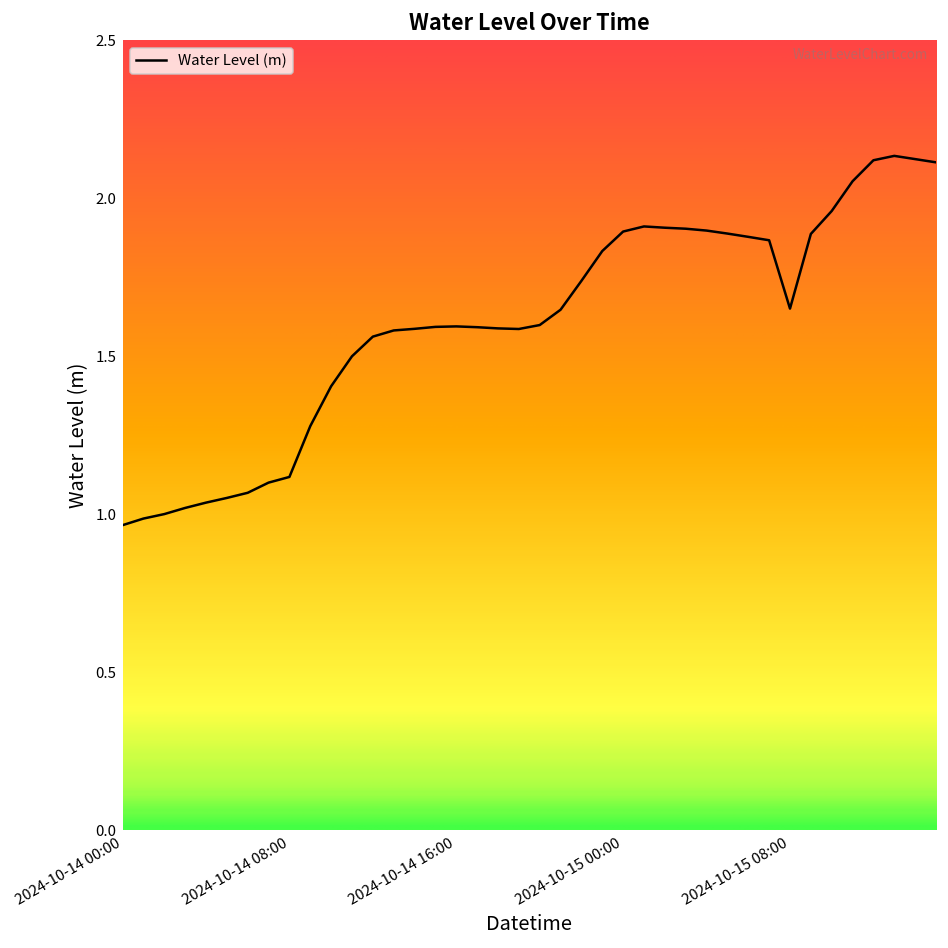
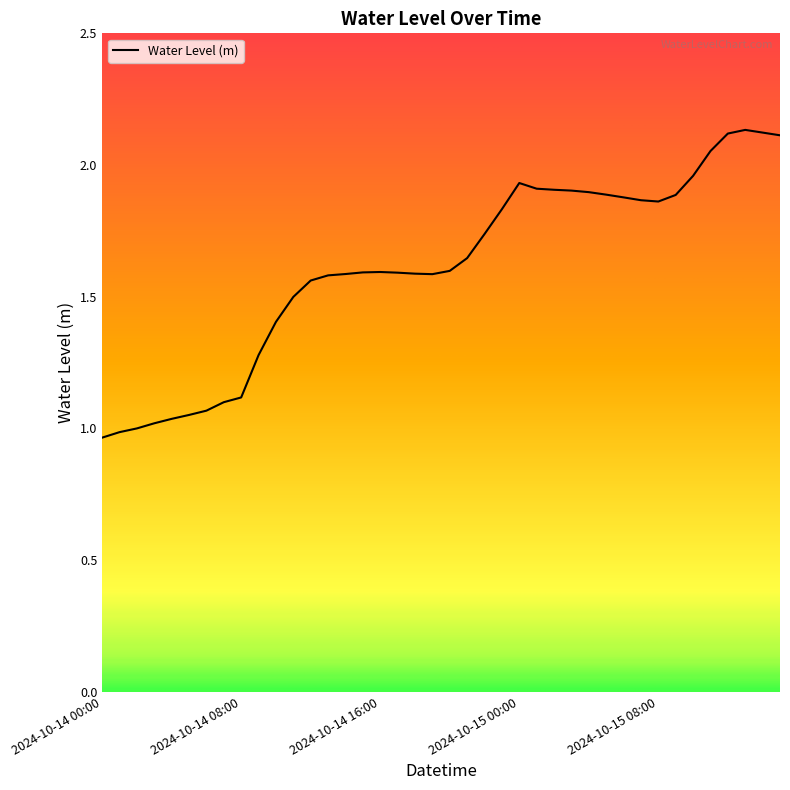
2024-10-15 00:00: 1.89 -> 1.93
2024-10-15 08:00: 1.65 -> 1.86
